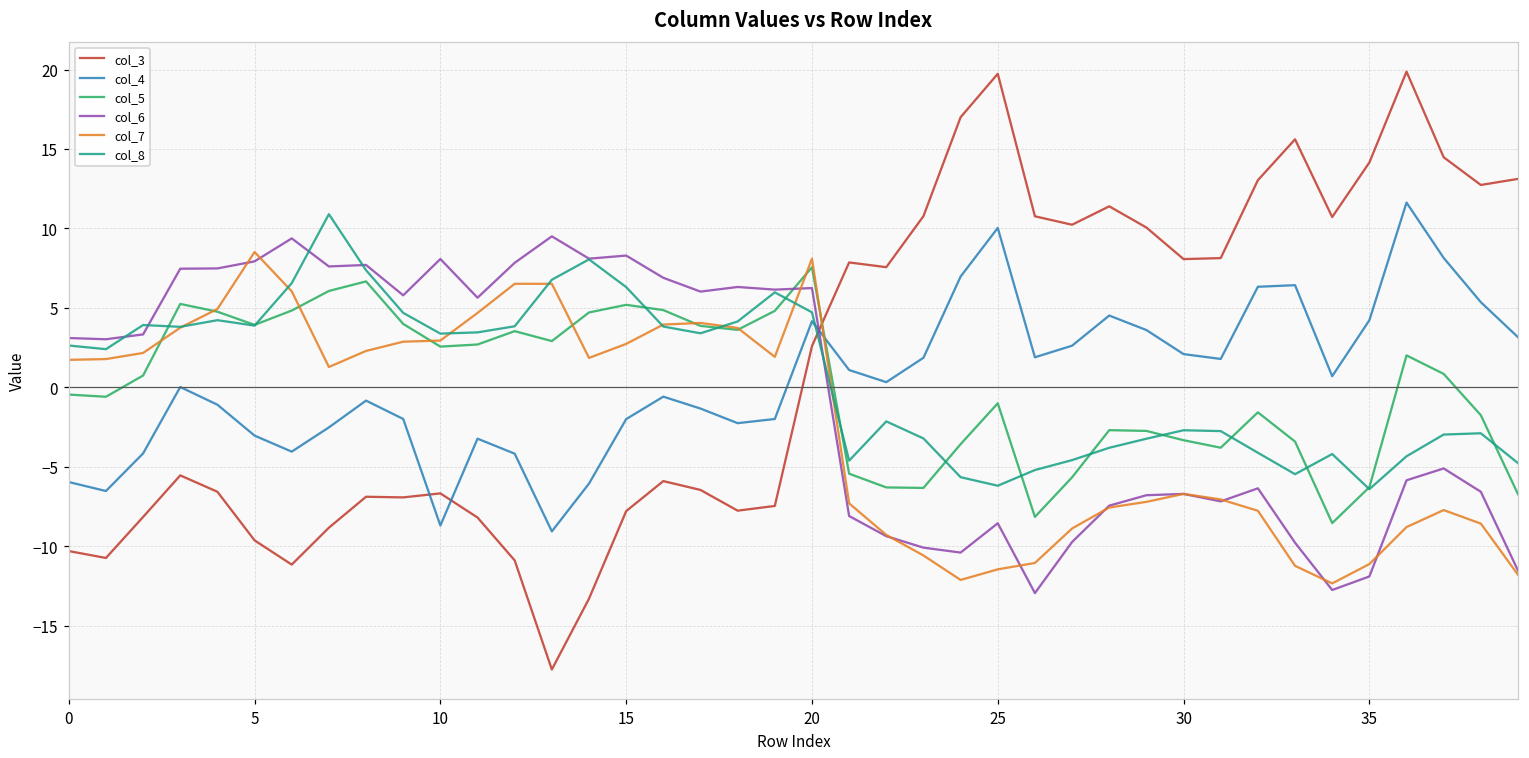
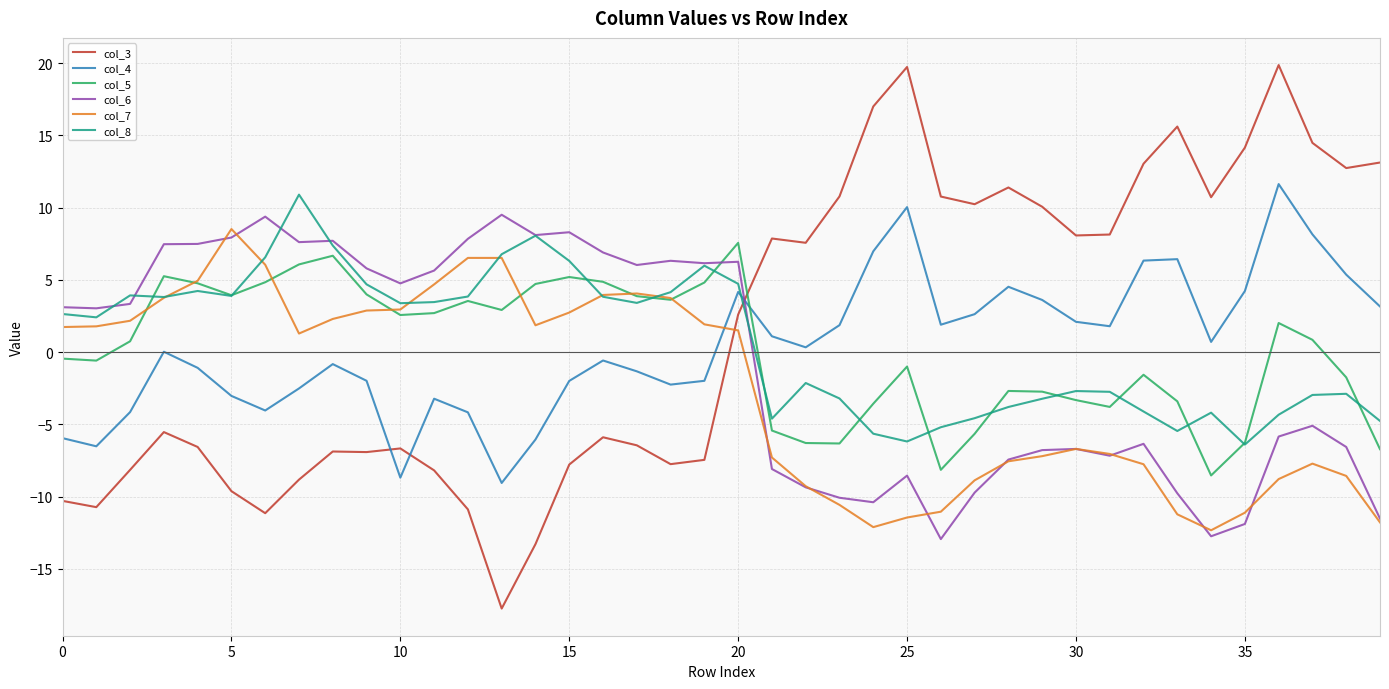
col_6, 10: 8.1 -> 4.8
col_7, 20: 8.1 -> 1.5
